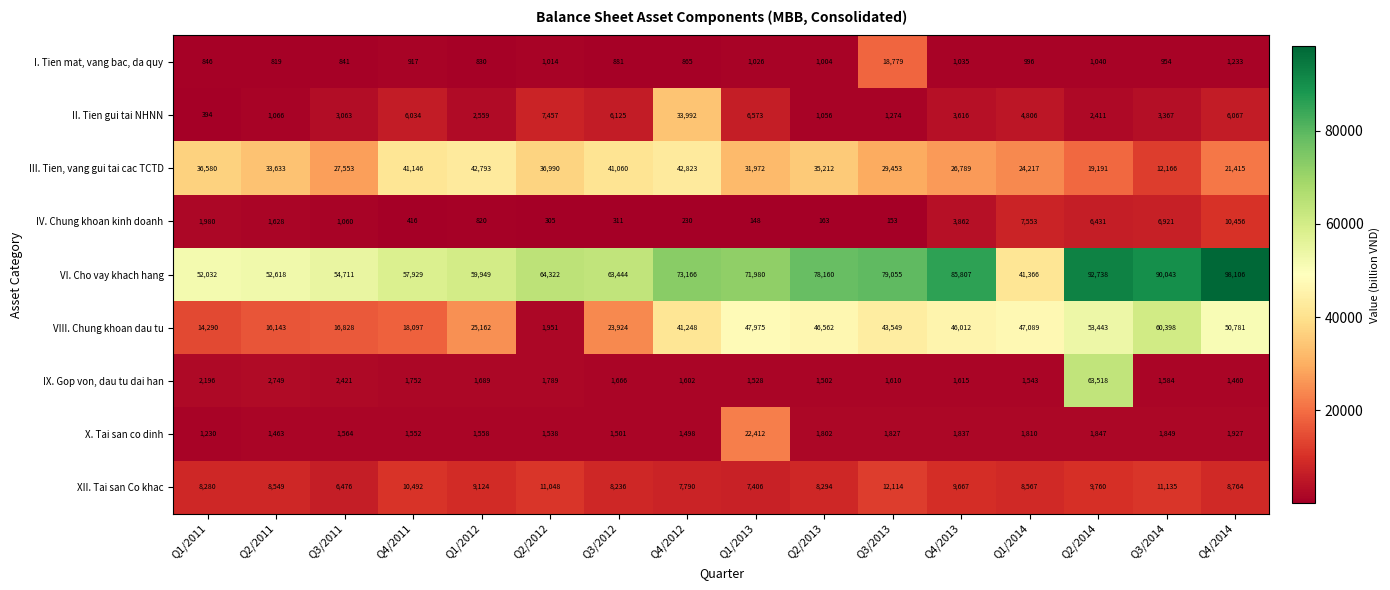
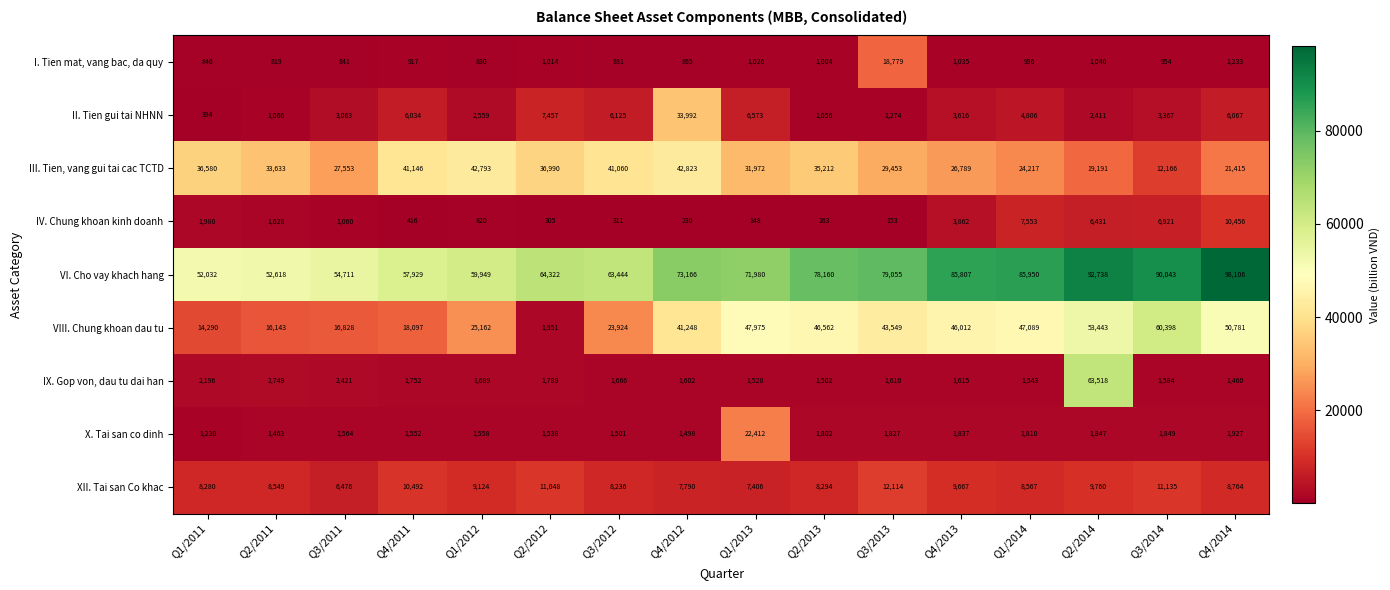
VI. Cho vay khach hang, Q1/2014: 41,366 -> 85,950
